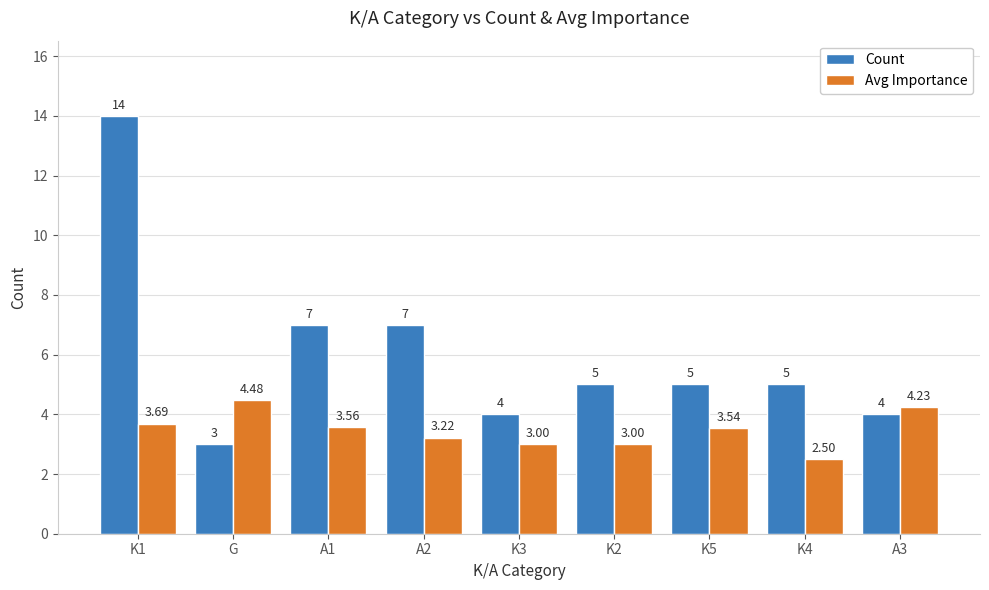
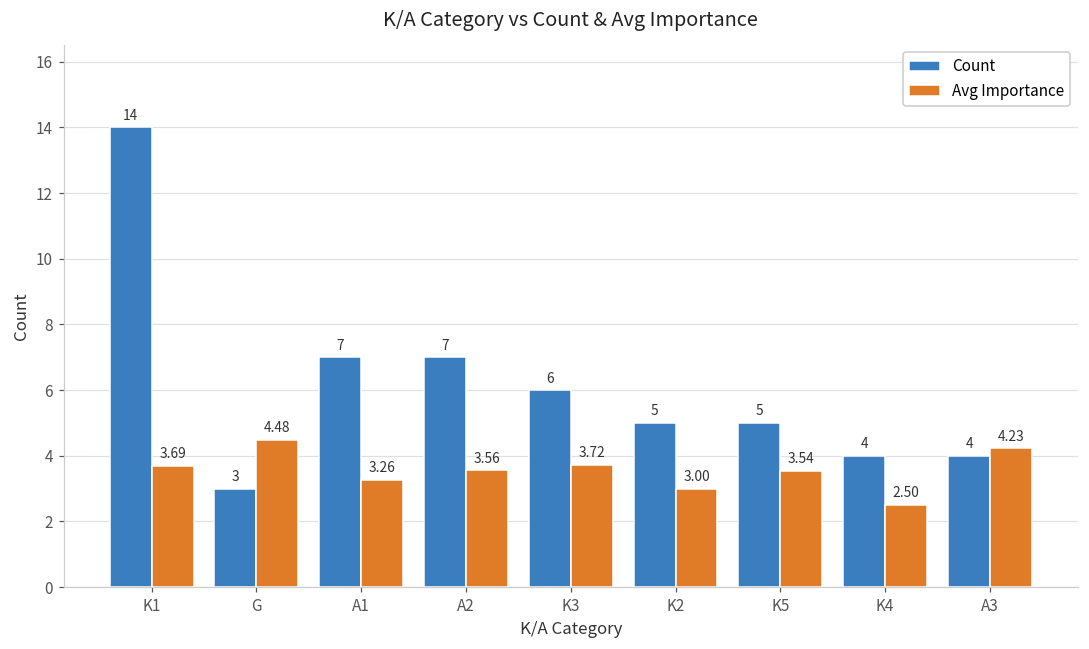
Avg Importance, A1: 3.56 -> 3.26
Avg Importance, A2: 3.22 -> 3.56
Count, K3: 4 -> 6
Avg Importance, K3: 3.00 -> 3.72
Count, K4: 5 -> 4
